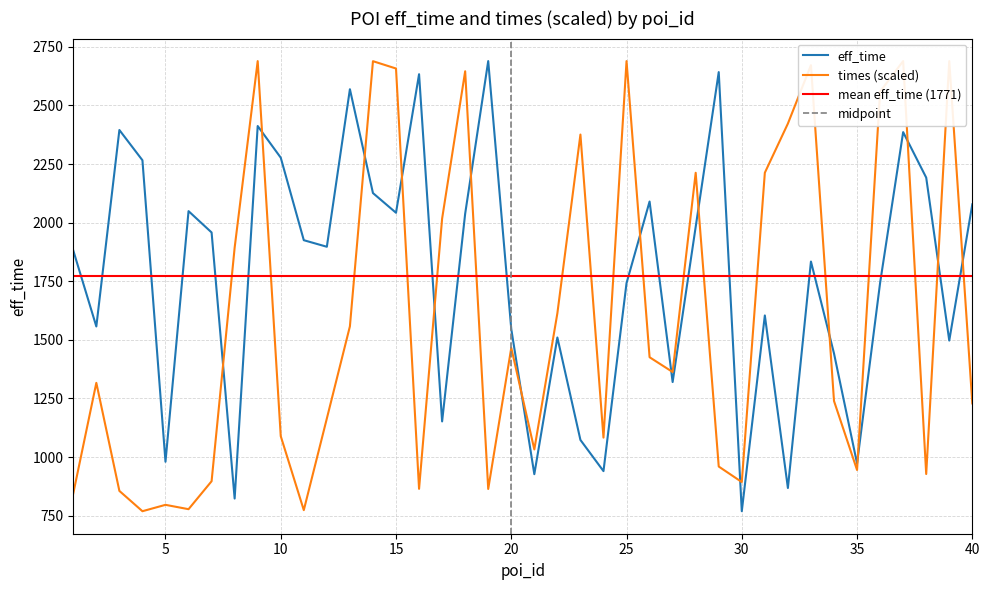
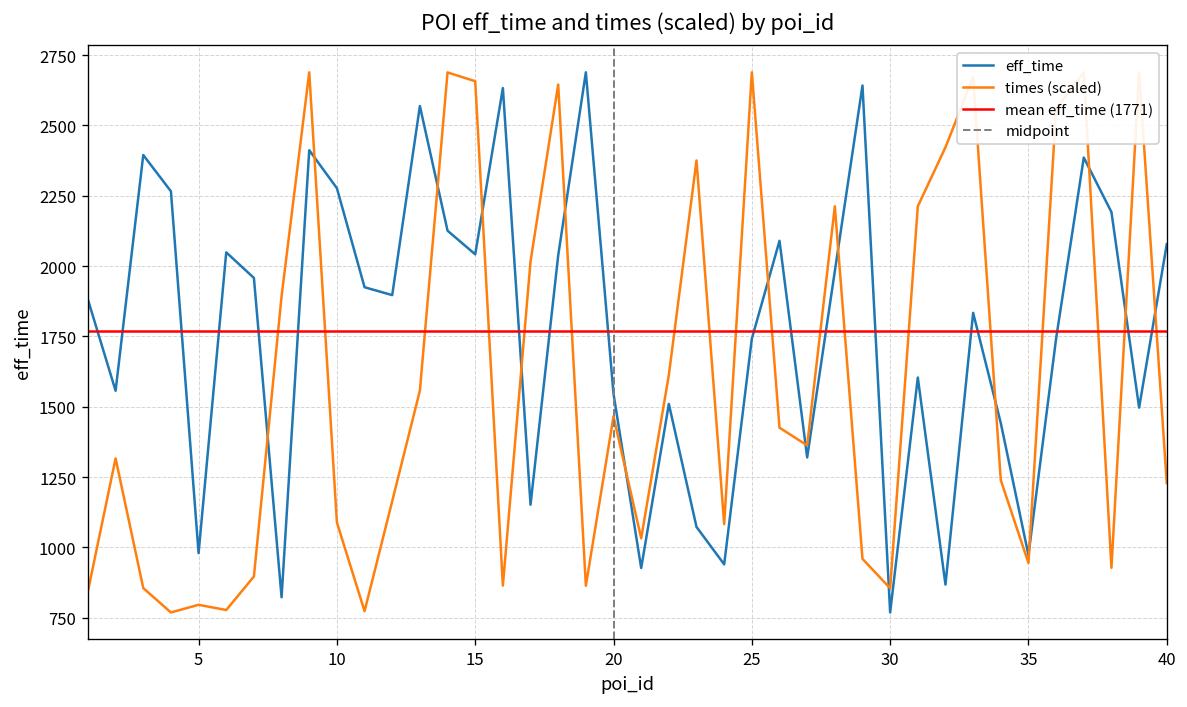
times (scaled), 30: 890 -> 860
